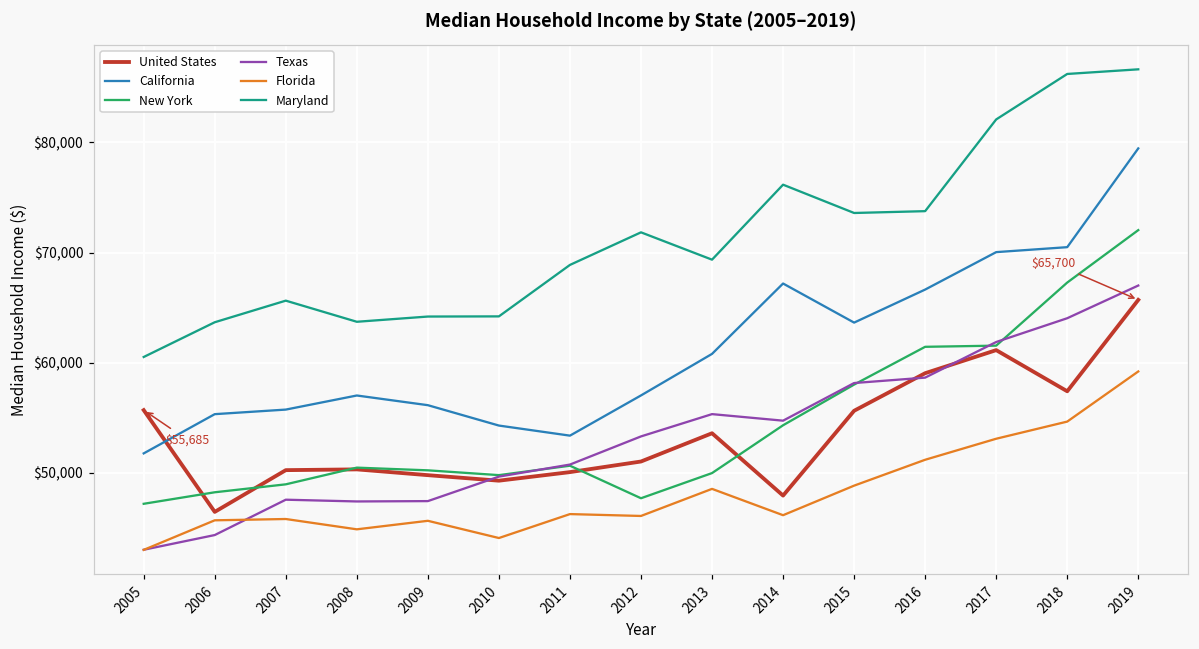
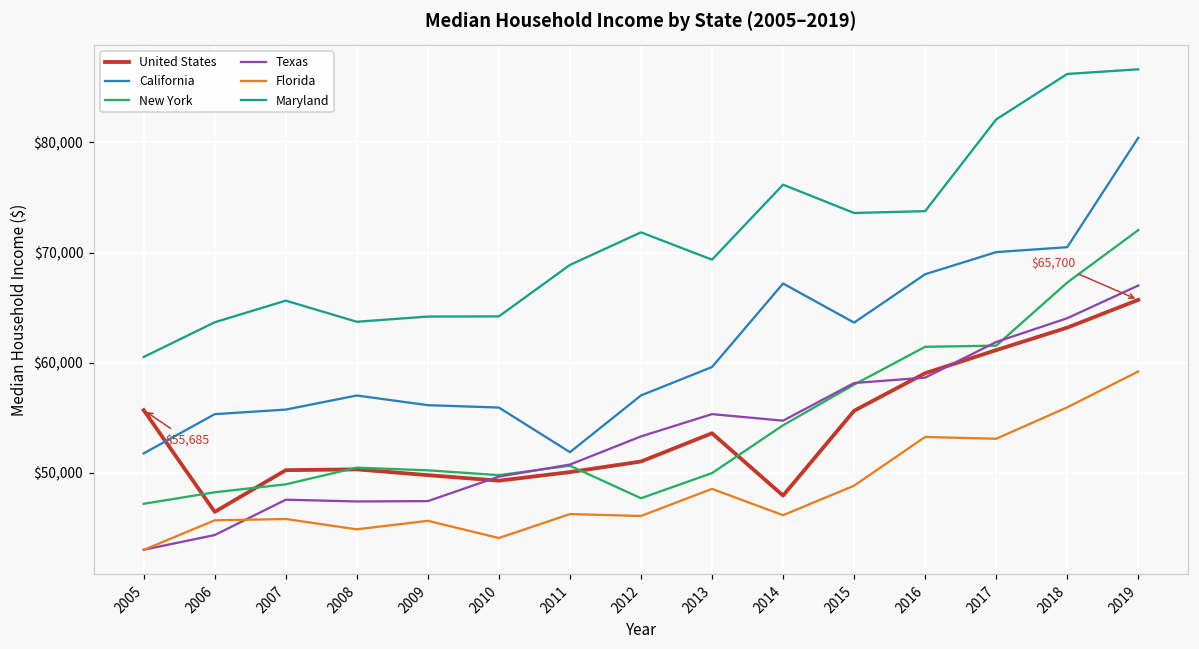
California, 2010: $54,300 -> $55,900
California, 2011: $53,400 -> $51,900
California, 2013: $60,800 -> $59,600
California, 2016: $66,600 -> $68,000
Florida, 2016: $51,200 -> $53,200
United States, 2018: $57,400 -> $63,200
Florida, 2018: $54,600 -> $55,900
California, 2019: $79,500 -> $80,400
